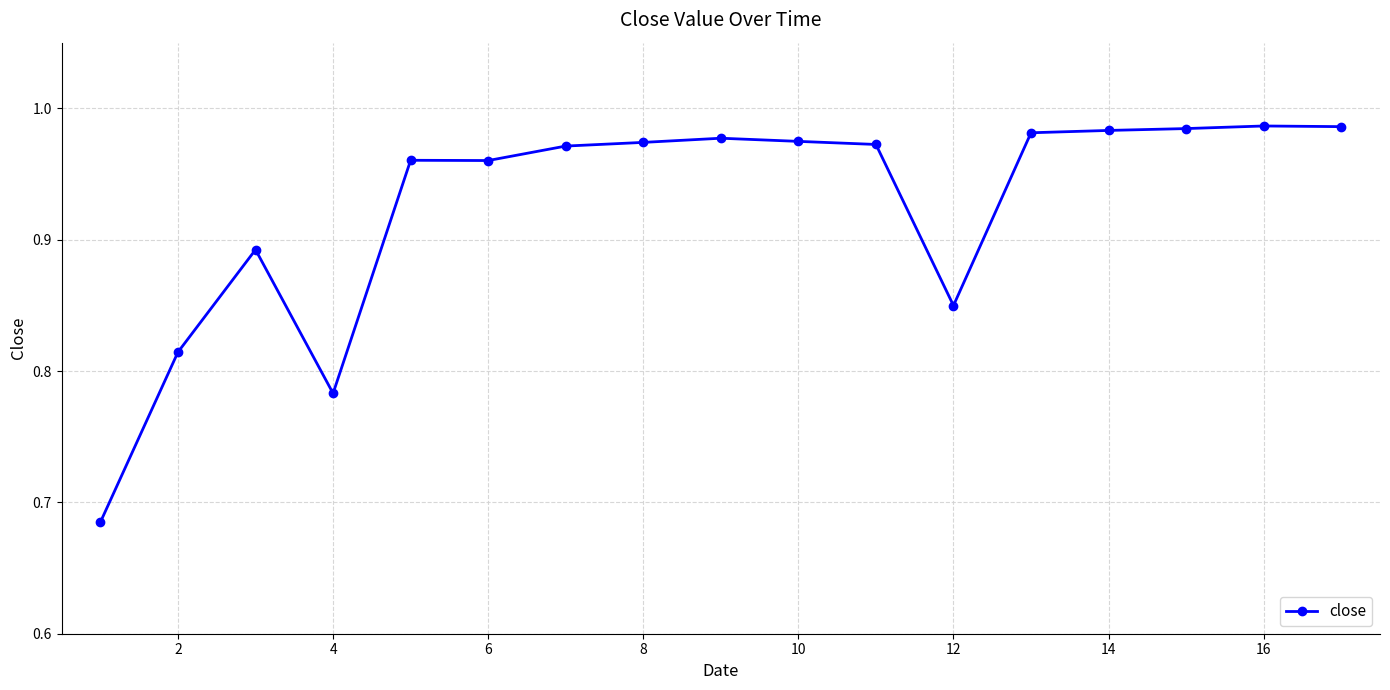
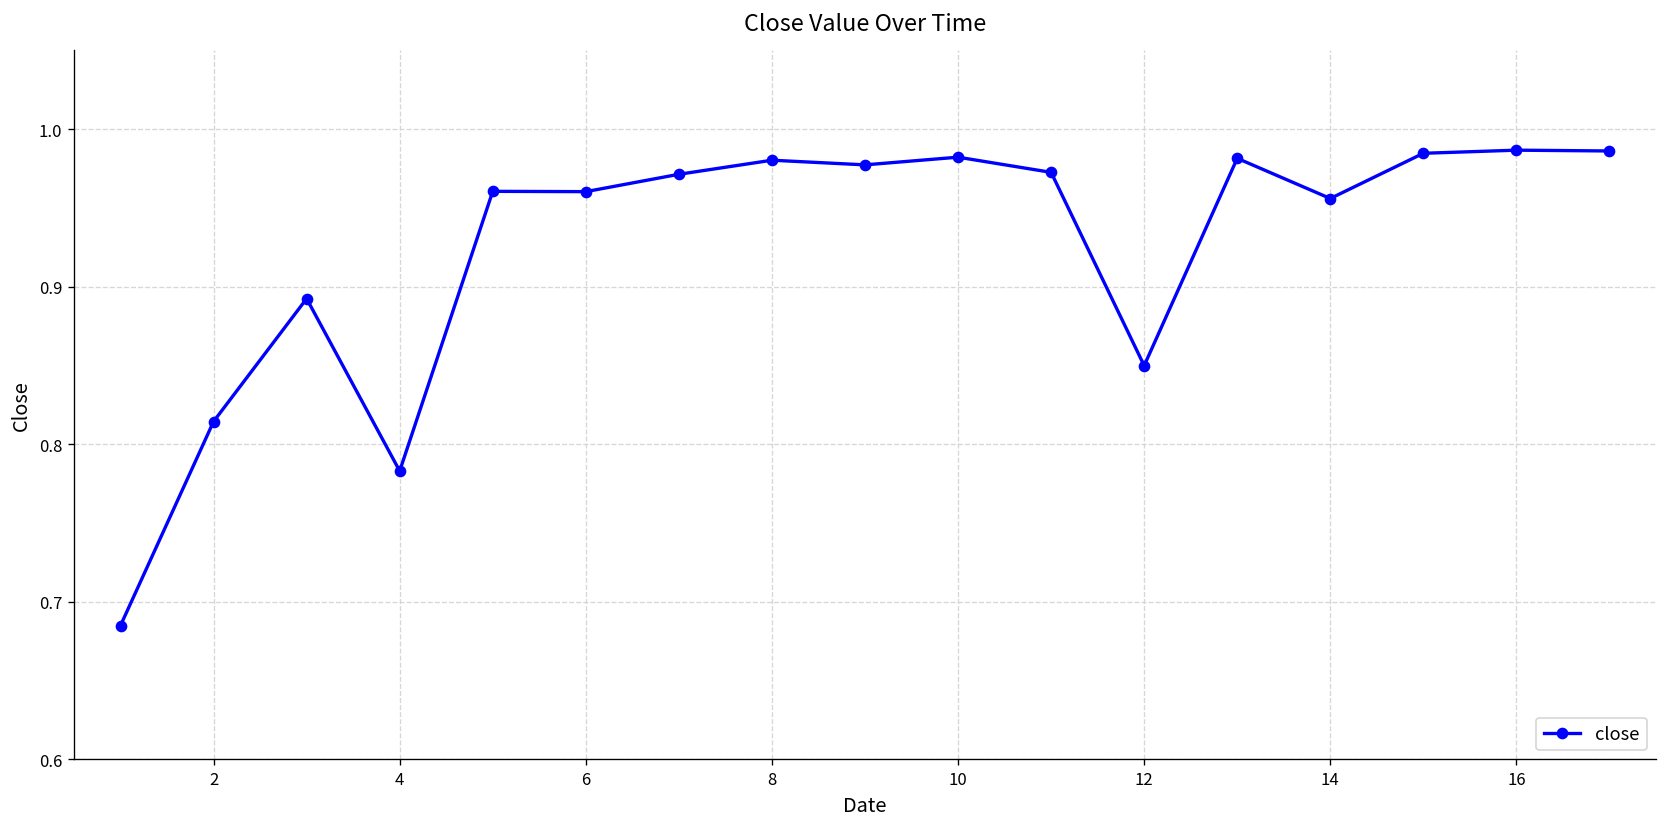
8: 0.974 -> 0.980
10: 0.975 -> 0.982
14: 0.983 -> 0.956
